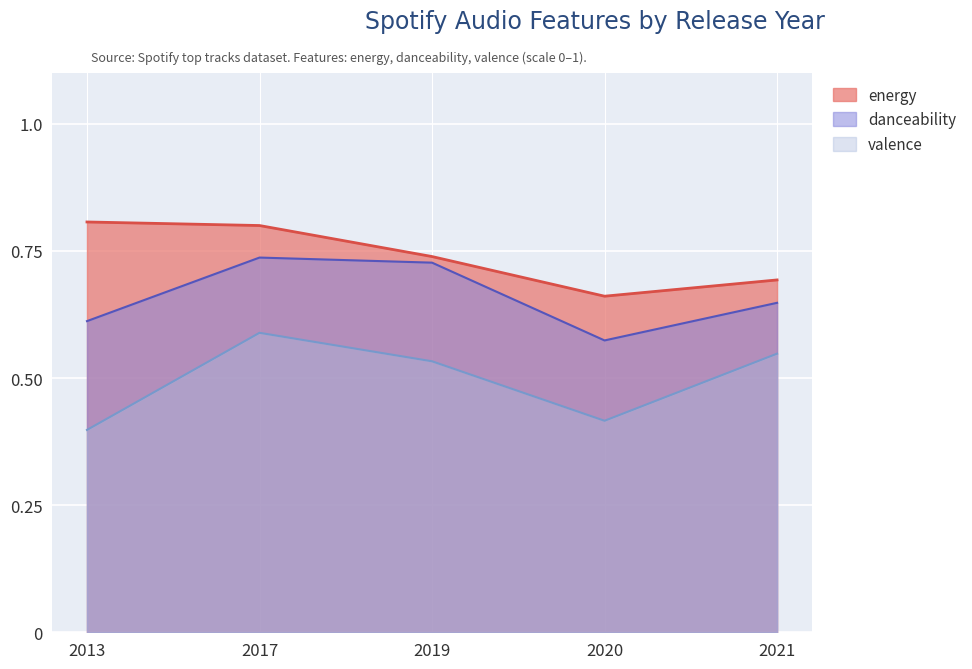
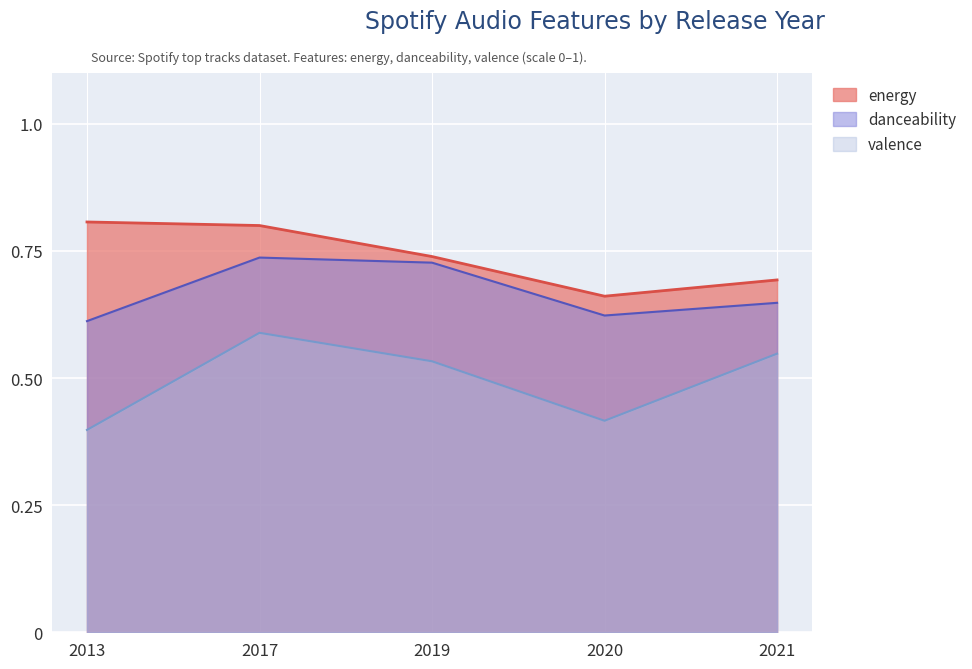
danceability, 2020: 0.57 -> 0.62
